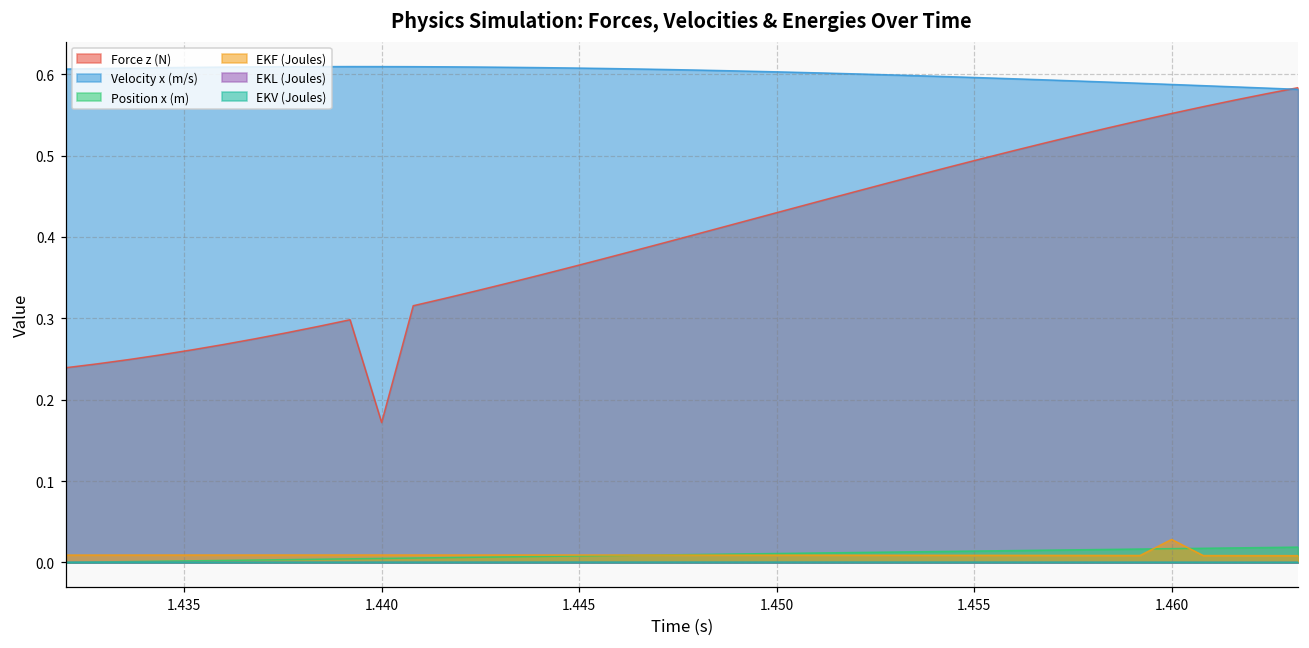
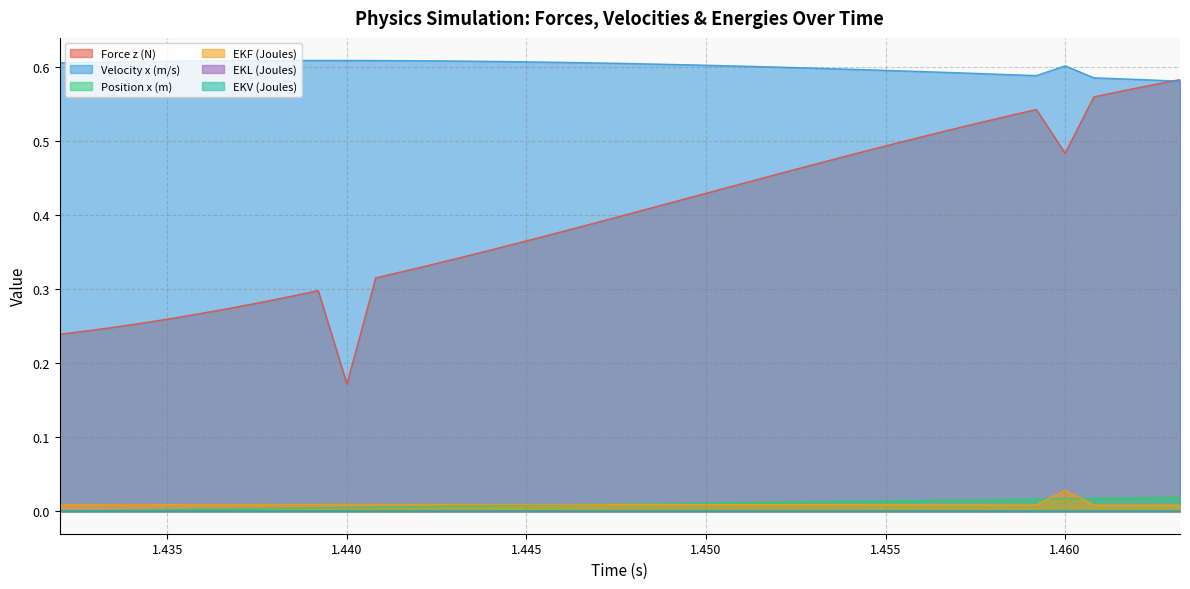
Force z (N), 1.460: 0.55 -> 0.48
Velocity x (m/s), 1.460: 0.59 -> 0.60
